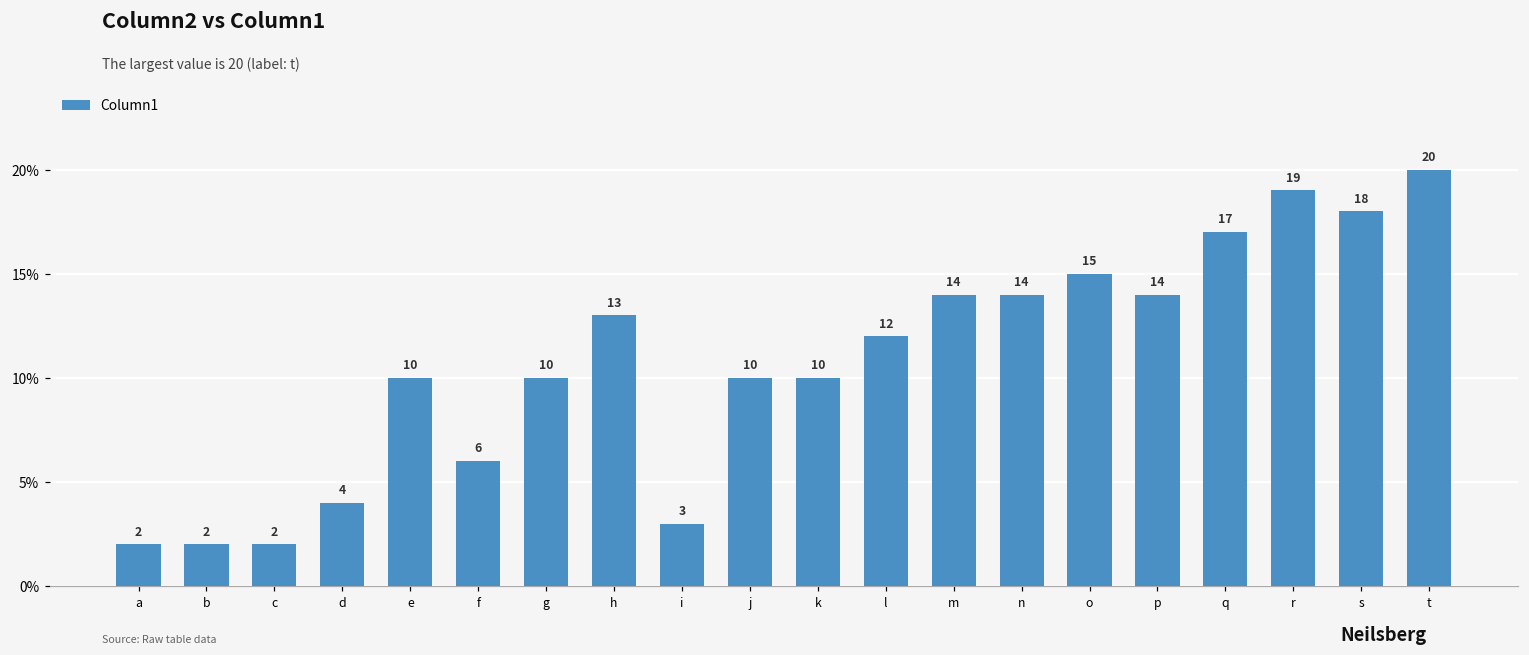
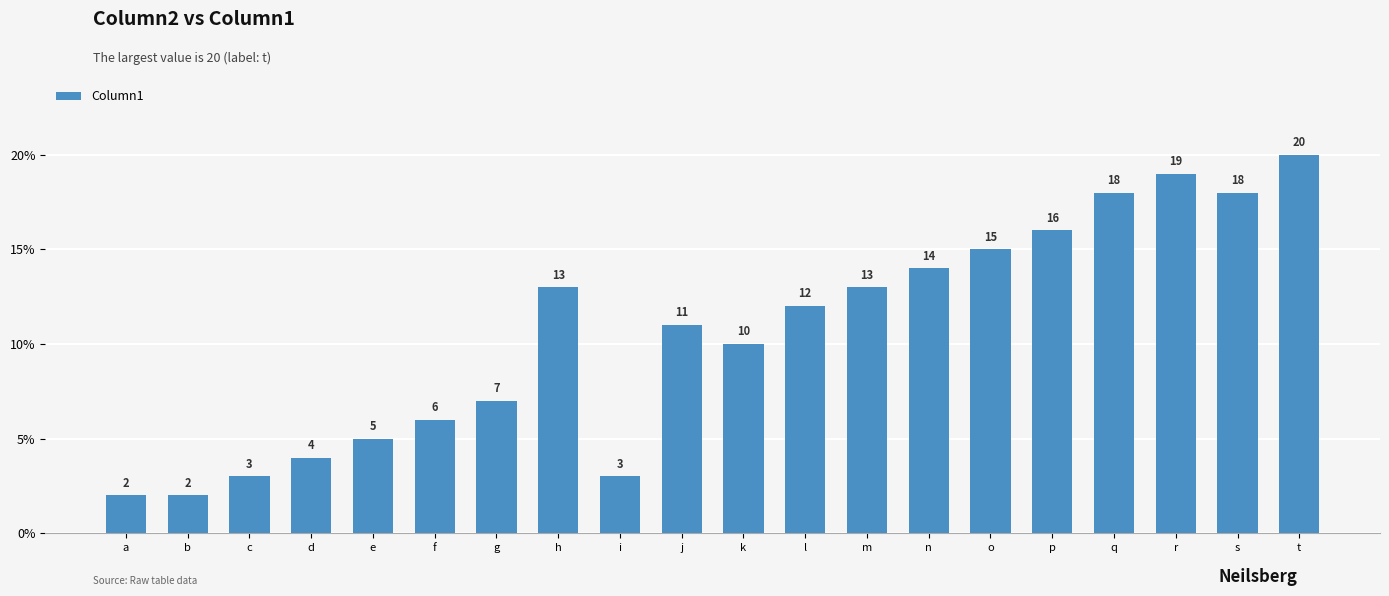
c: 2 -> 3
e: 10 -> 5
g: 10 -> 7
j: 10 -> 11
m: 14 -> 13
p: 14 -> 16
q: 17 -> 18
